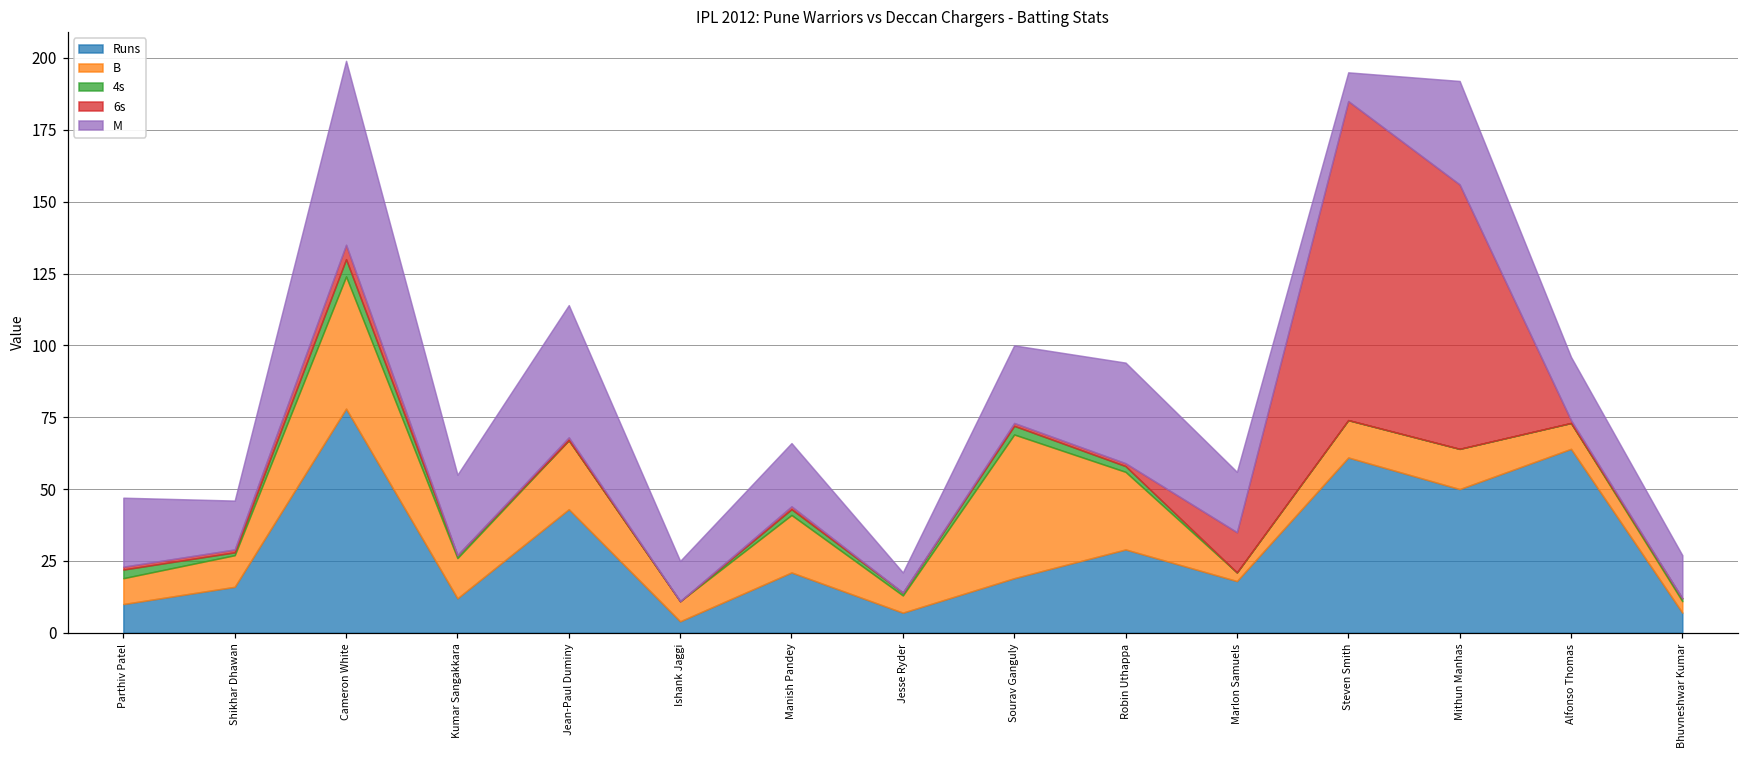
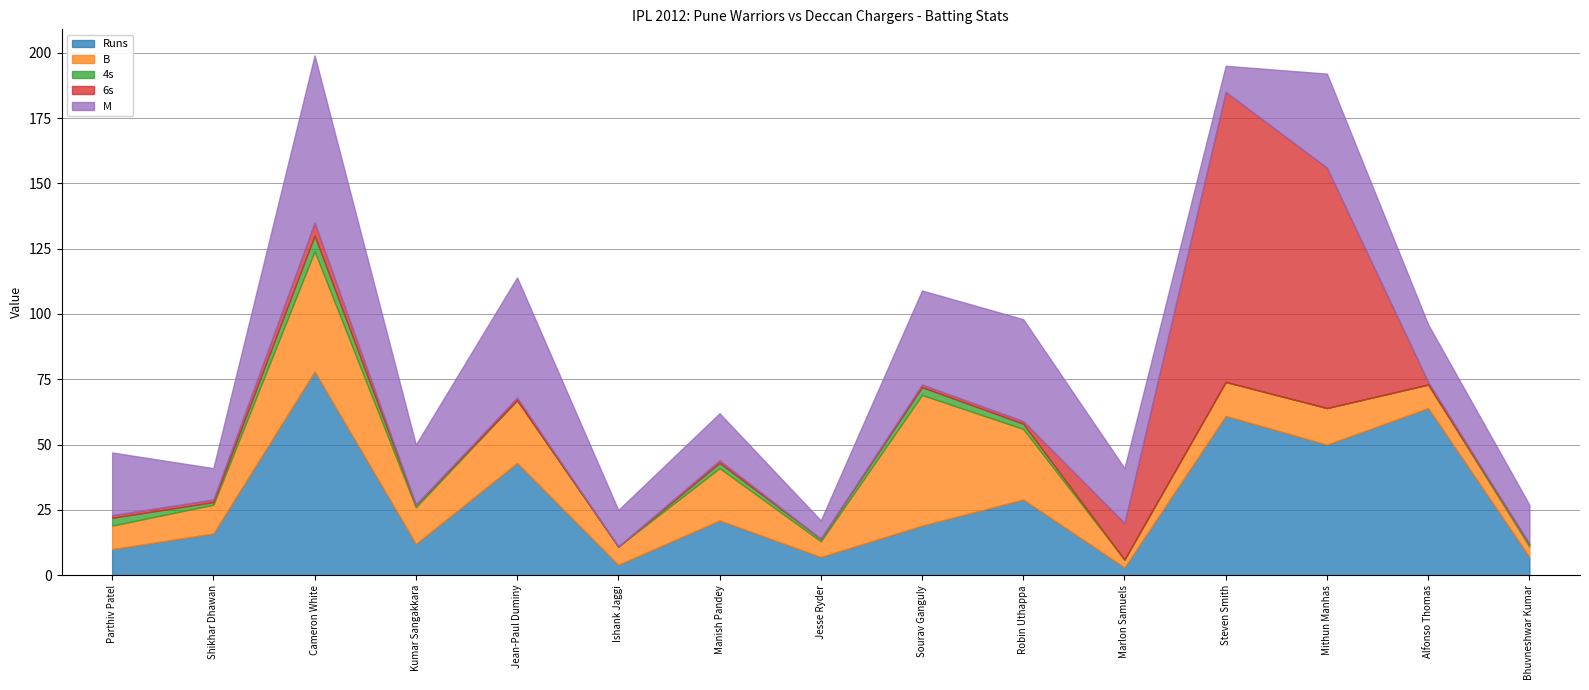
M, Shikhar Dhawan: 17 -> 12
M, Kumar Sangakkara: 28 -> 23
M, Manish Pandey: 22 -> 18
M, Sourav Ganguly: 27 -> 36
M, Robin Uthappa: 35 -> 39
Runs, Marlon Samuels: 18 -> 3
